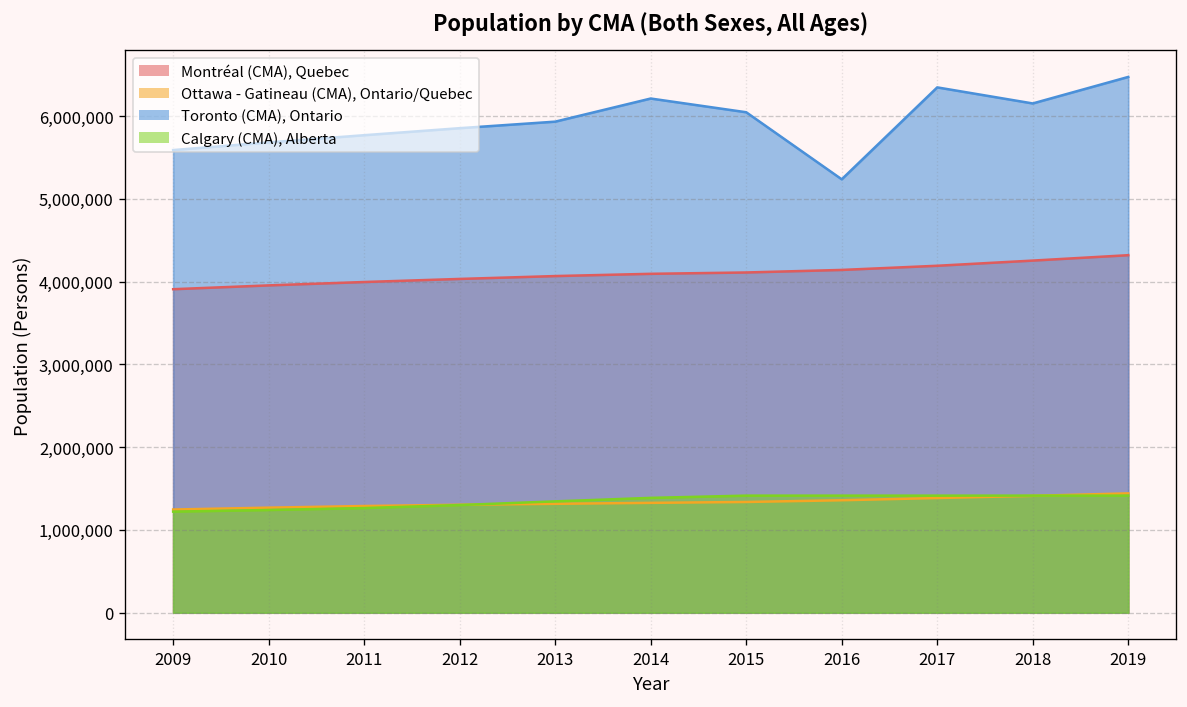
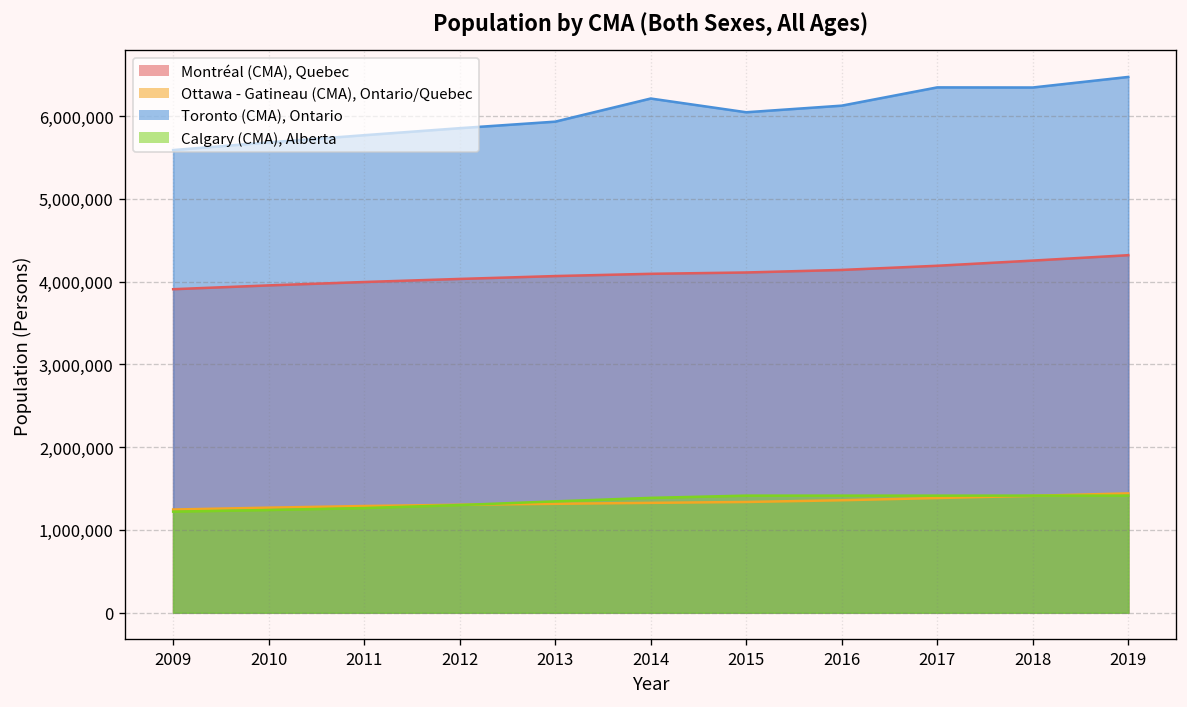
Toronto (CMA), Ontario, 2016: 5,200,000 -> 6,100,000
Toronto (CMA), Ontario, 2018: 6,200,000 -> 6,300,000
